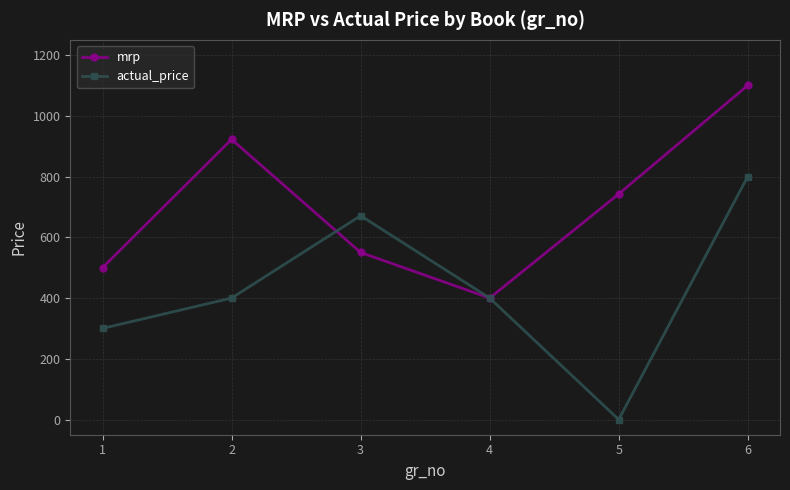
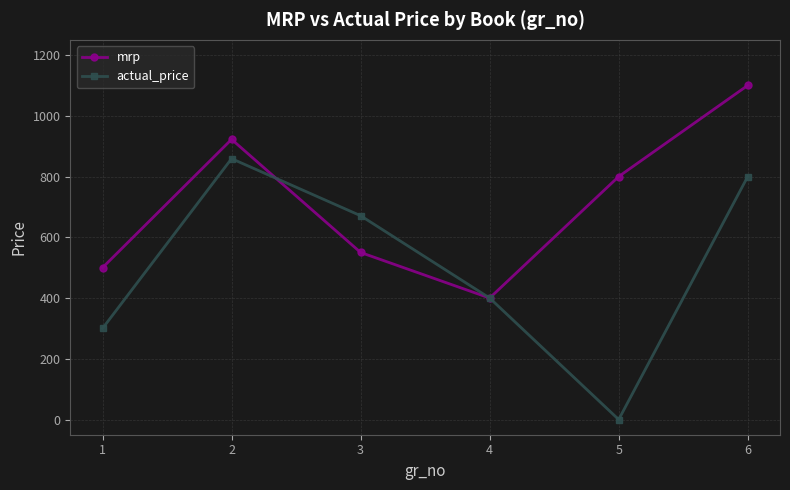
actual_price, 2: 400 -> 860
mrp, 5: 740 -> 800
